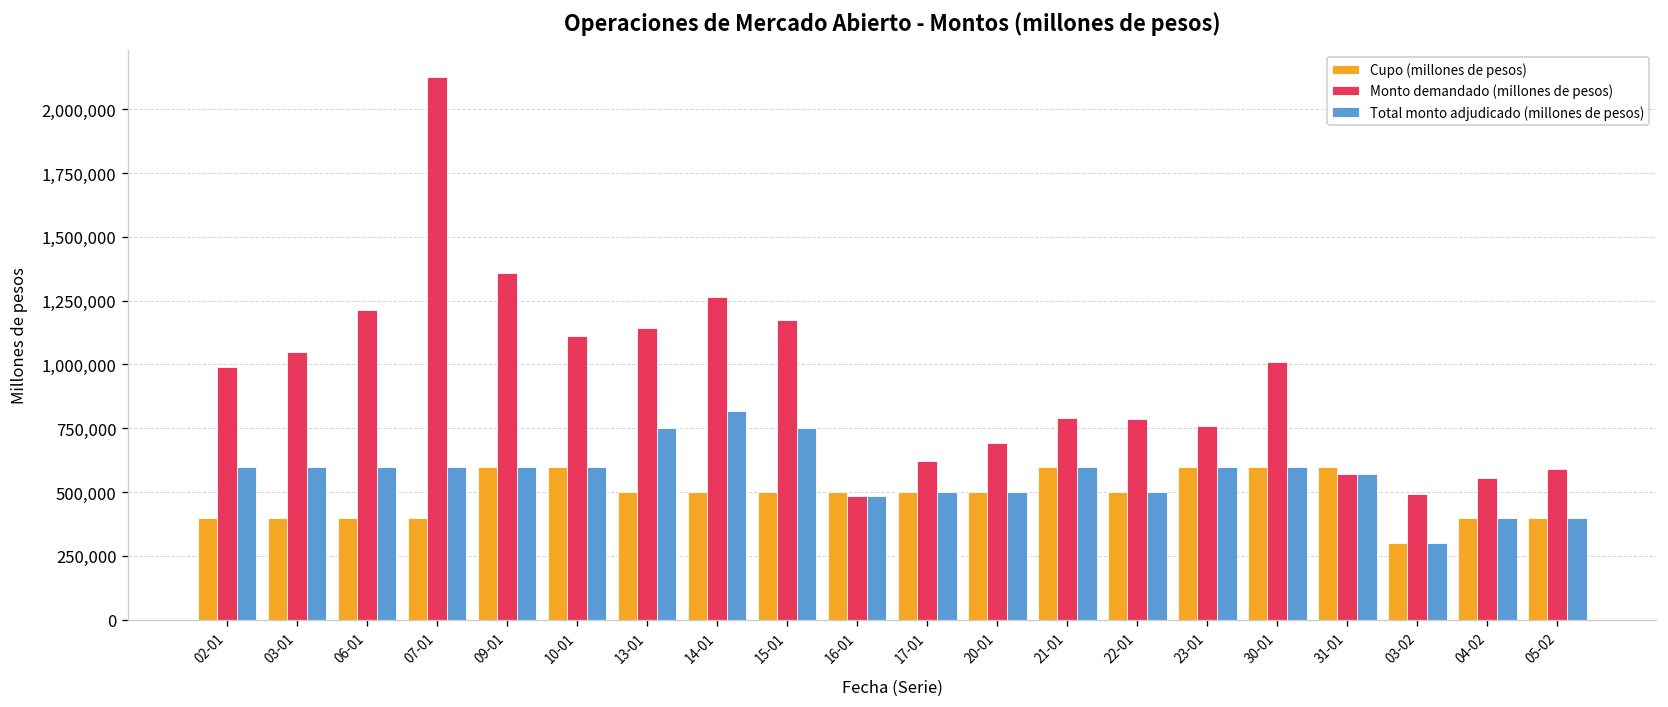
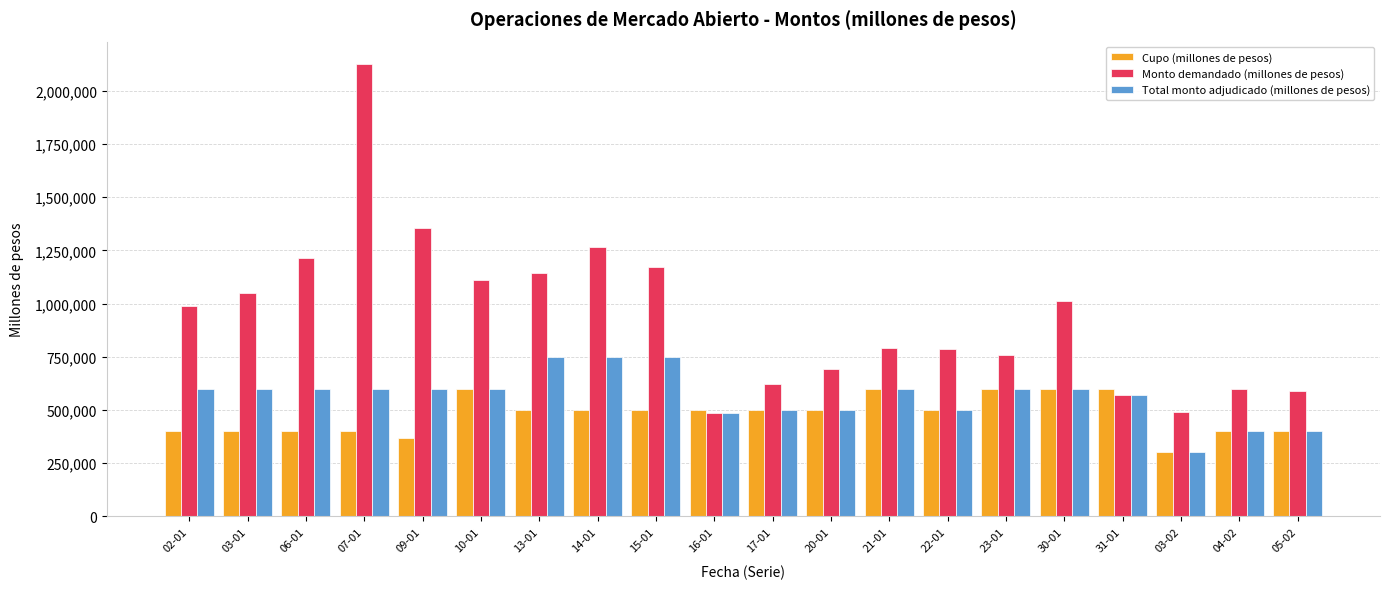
Cupo (millones de pesos), 09-01: 600,000 -> 370,000
Total monto adjudicado (millones de pesos), 14-01: 820,000 -> 750,000
Monto demandado (millones de pesos), 04-02: 550,000 -> 600,000
